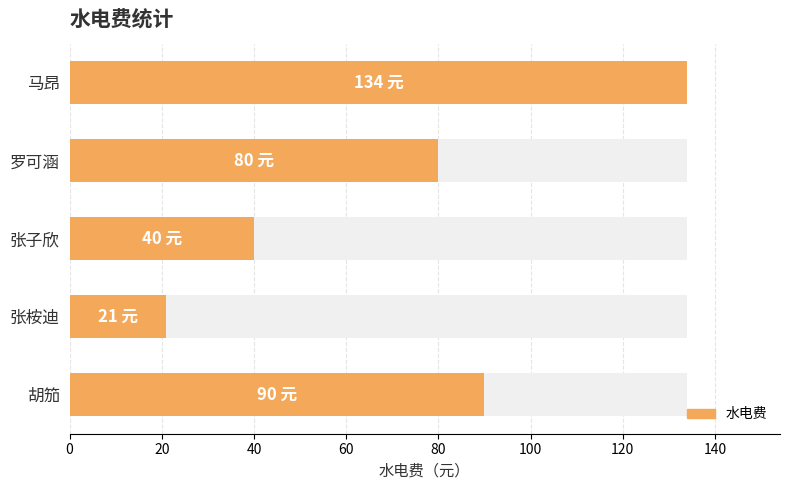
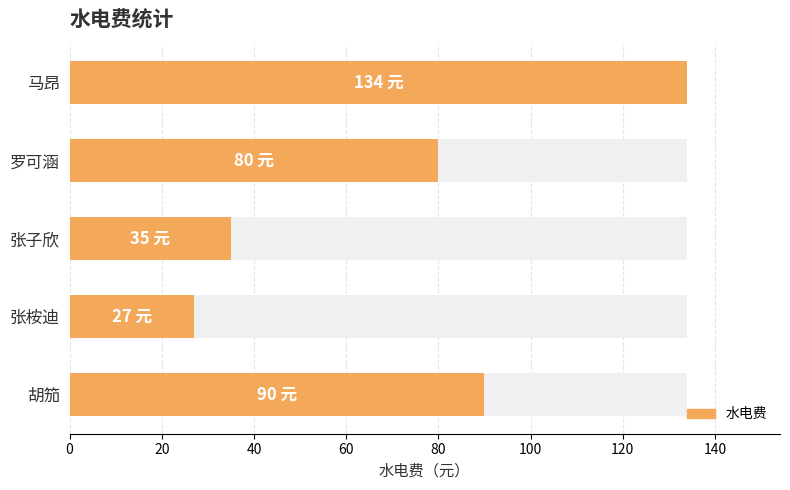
水电费, 张子欣: 40 -> 35
水电费, 张桉迪: 21 -> 27
